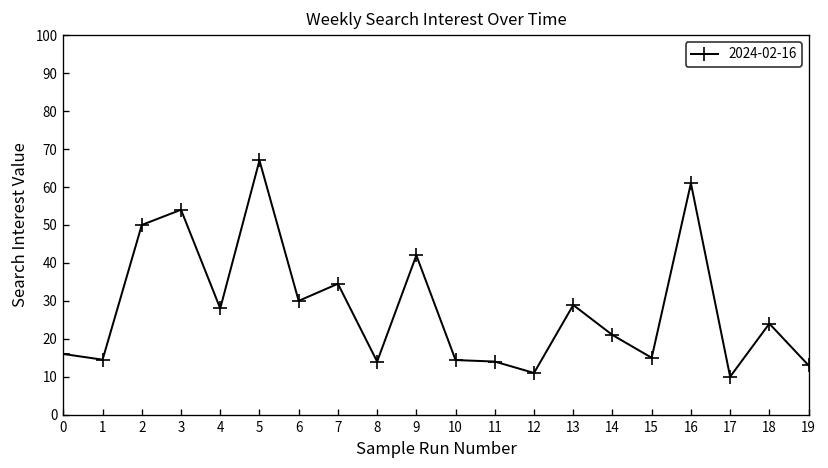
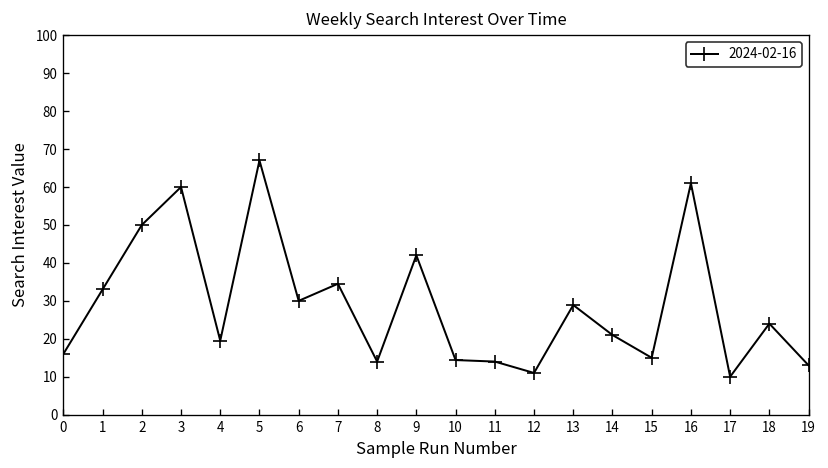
1: 15 -> 33
3: 54 -> 60
4: 28 -> 20
